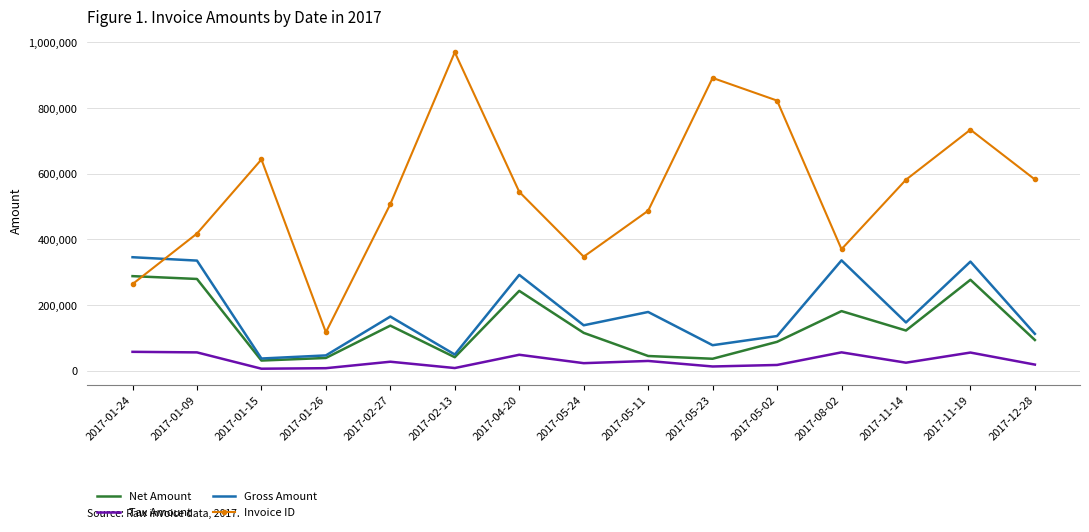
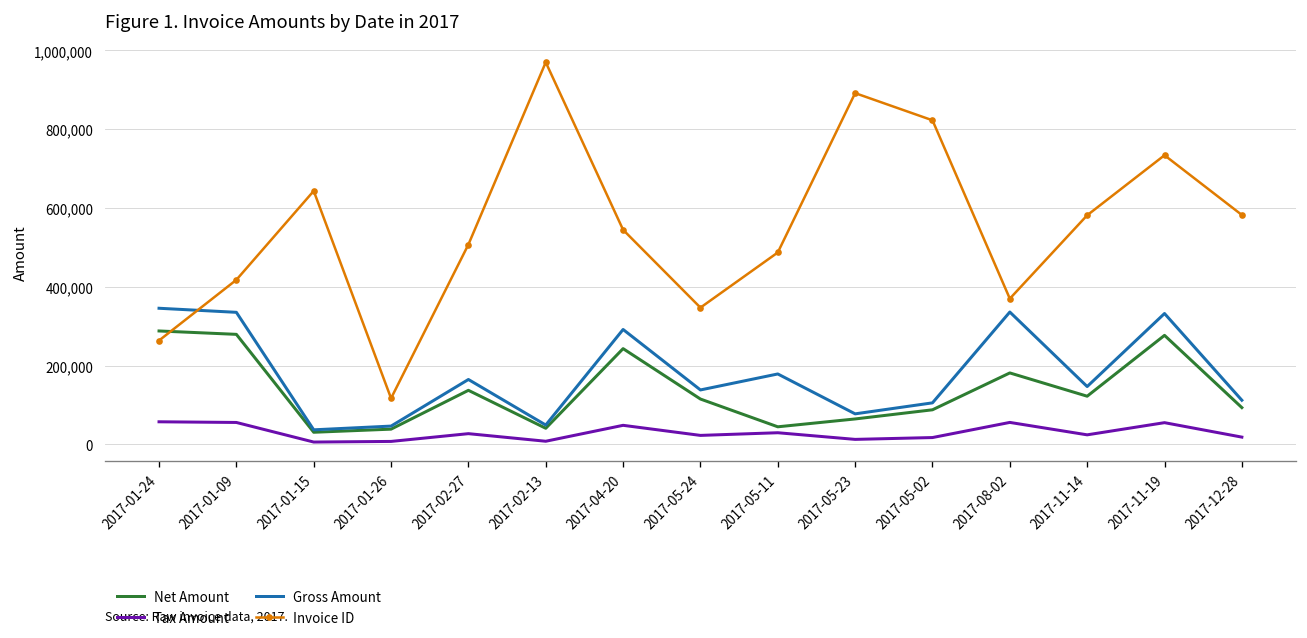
Net Amount, 2017-05-23: 40,000 -> 60,000
